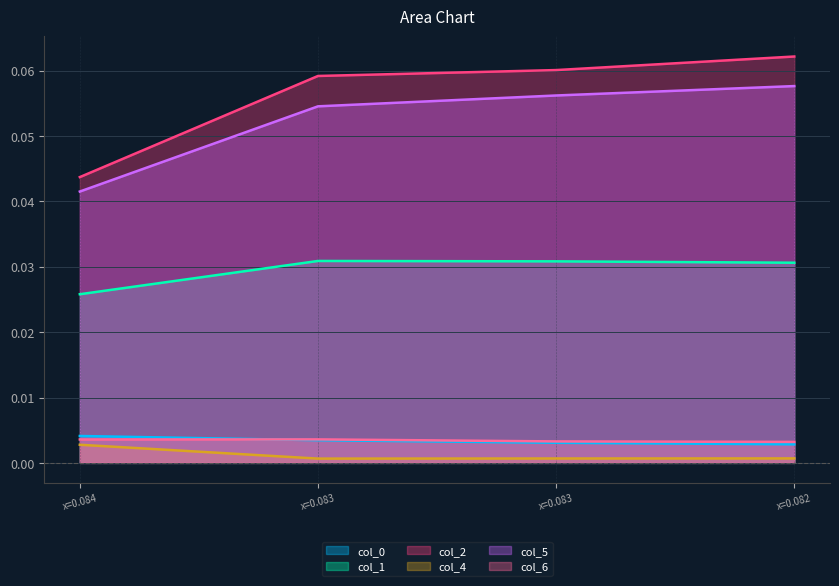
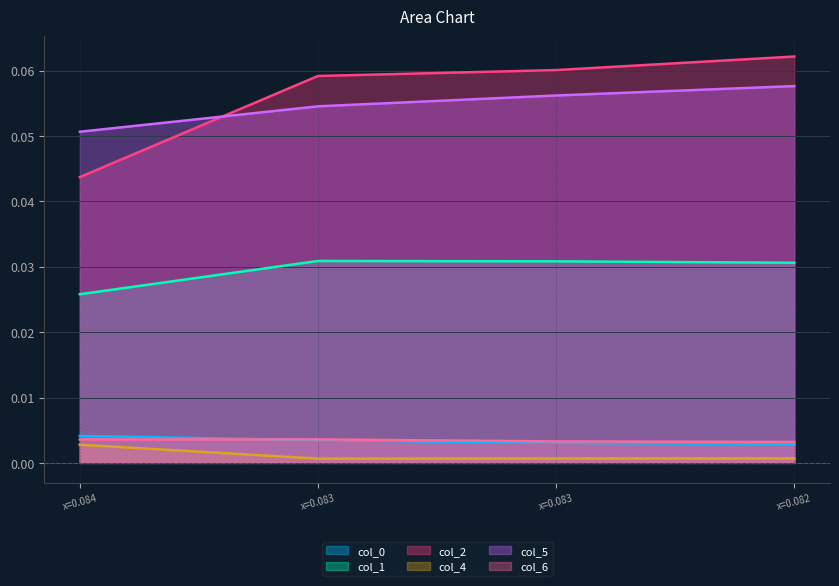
col_5, x=0.084: 0.042 -> 0.051
